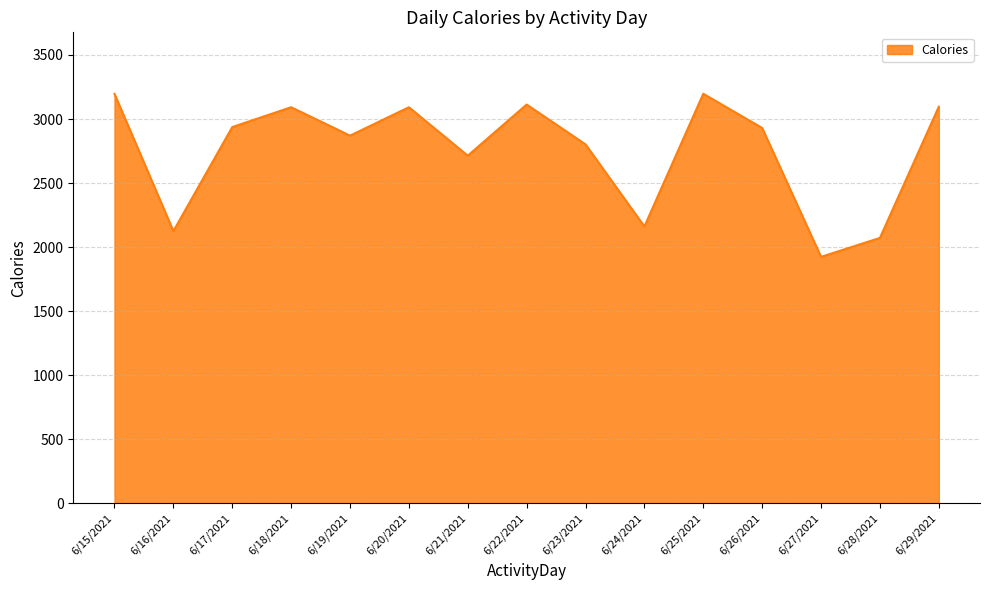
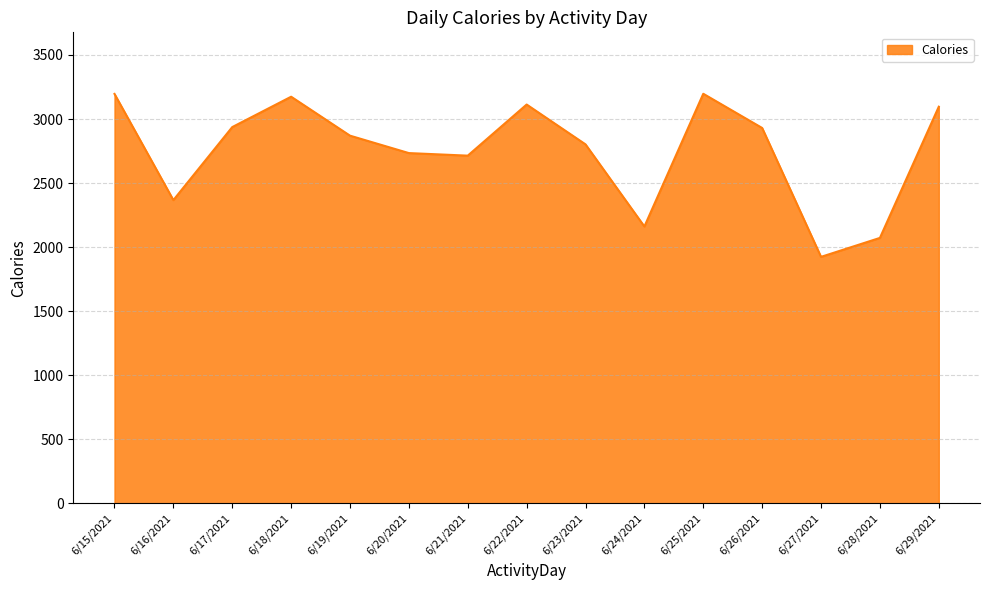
6/16/2021: 2130 -> 2370
6/18/2021: 3090 -> 3170
6/20/2021: 3090 -> 2730
